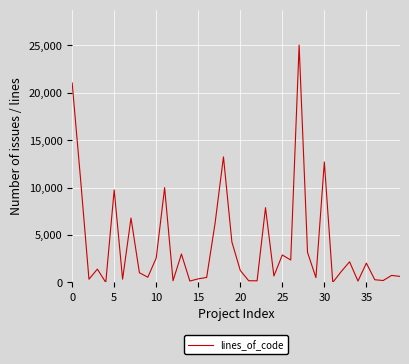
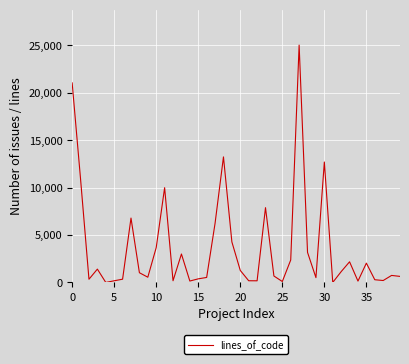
5: 10,000 -> 0
10: 3,000 -> 4,000
25: 3,000 -> 0
